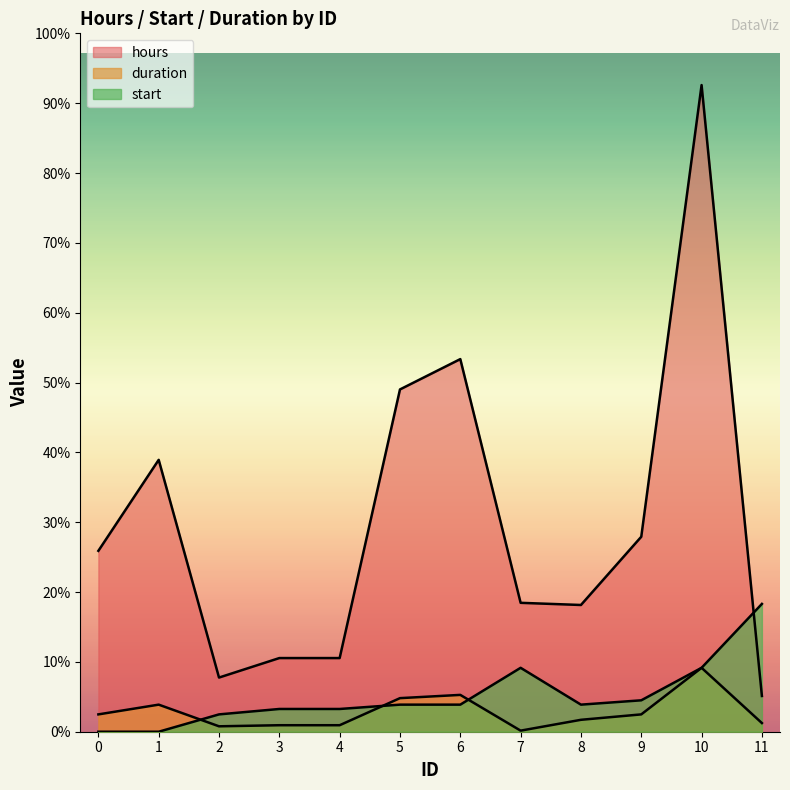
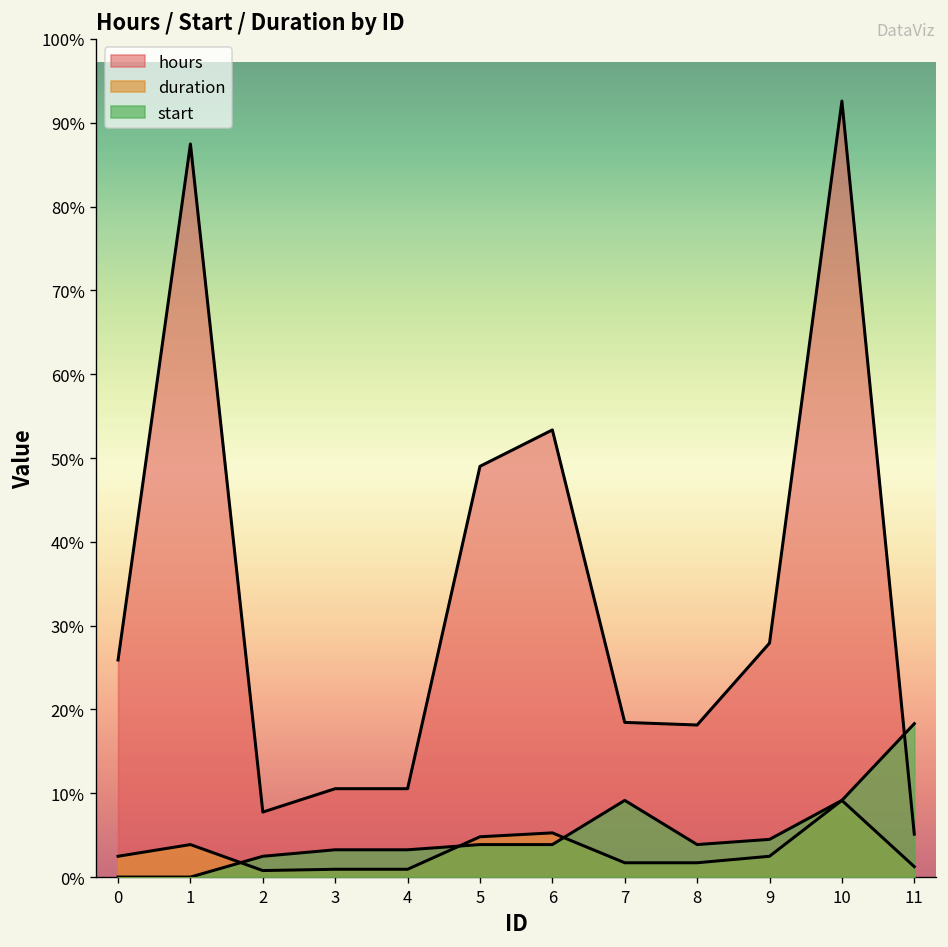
hours, 1: 39% -> 87%
duration, 7: 0% -> 2%
